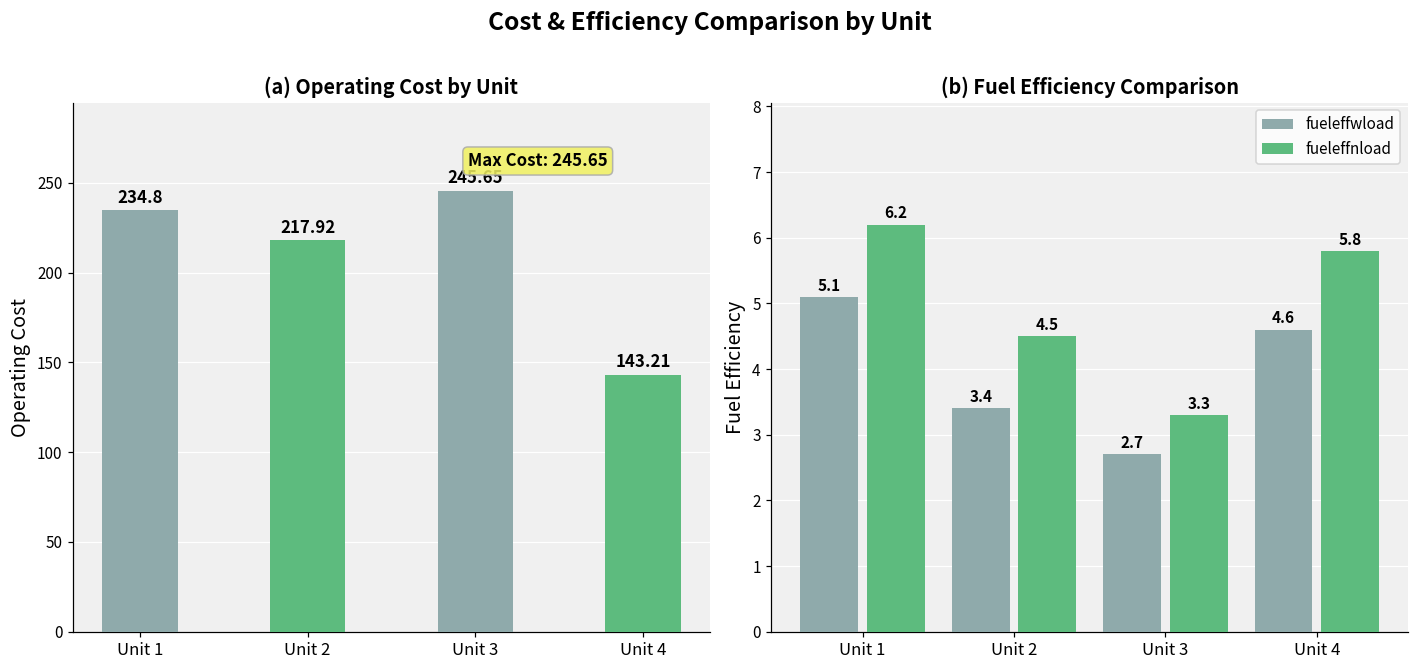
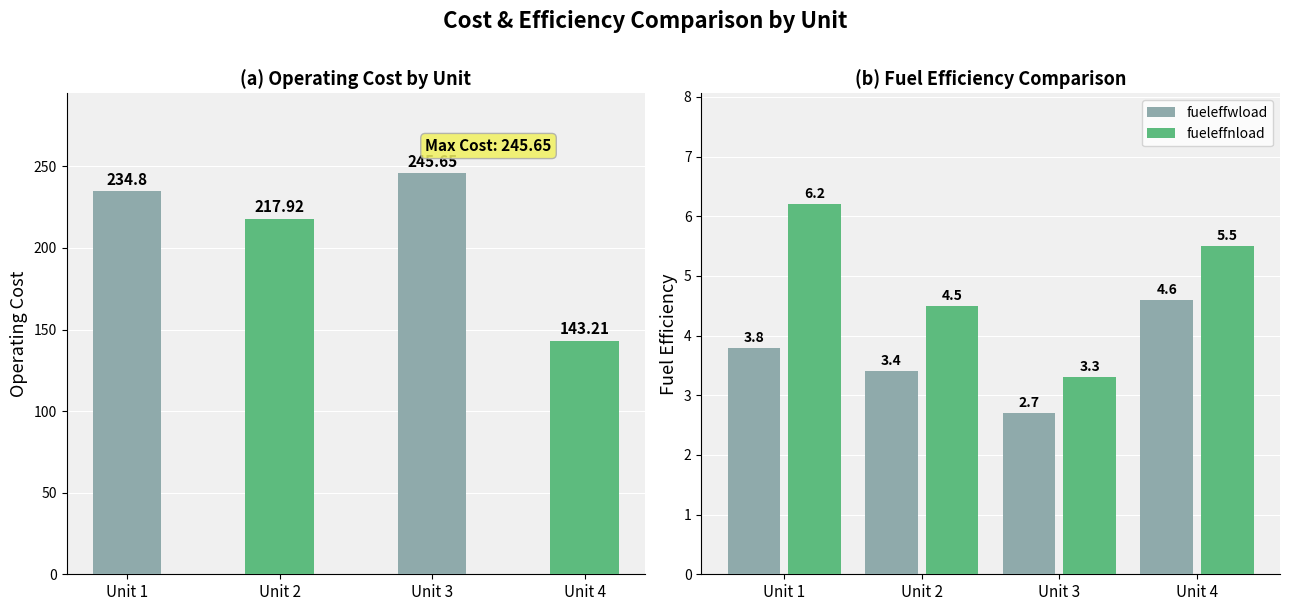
(b) Fuel Efficiency Comparison, fueleffwload, Unit 1: 5.1 -> 3.8
(b) Fuel Efficiency Comparison, fueleffnload, Unit 4: 5.8 -> 5.5
